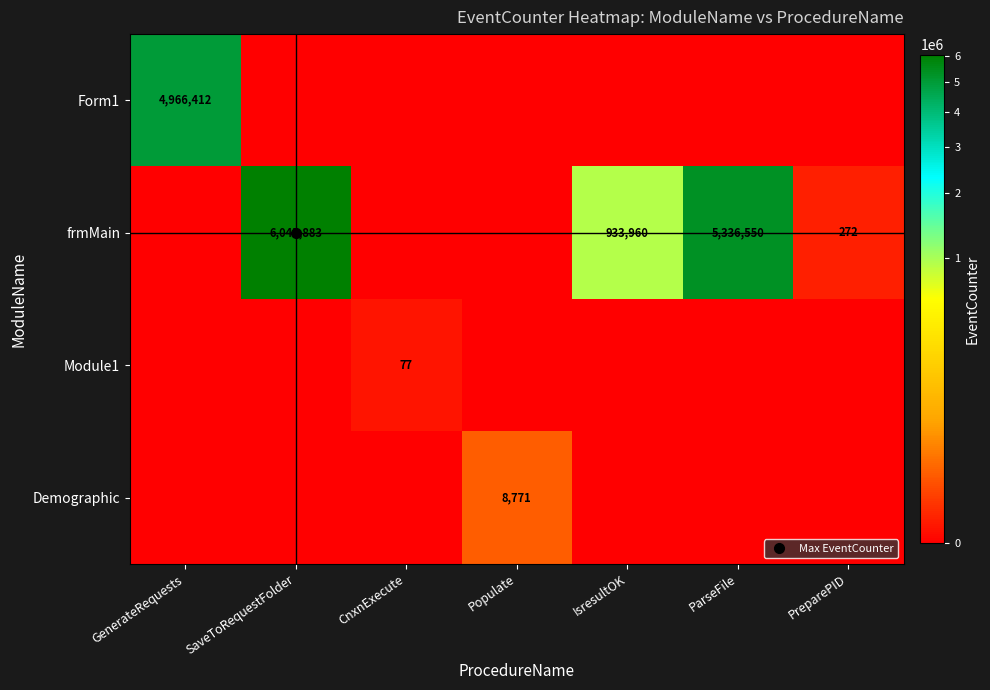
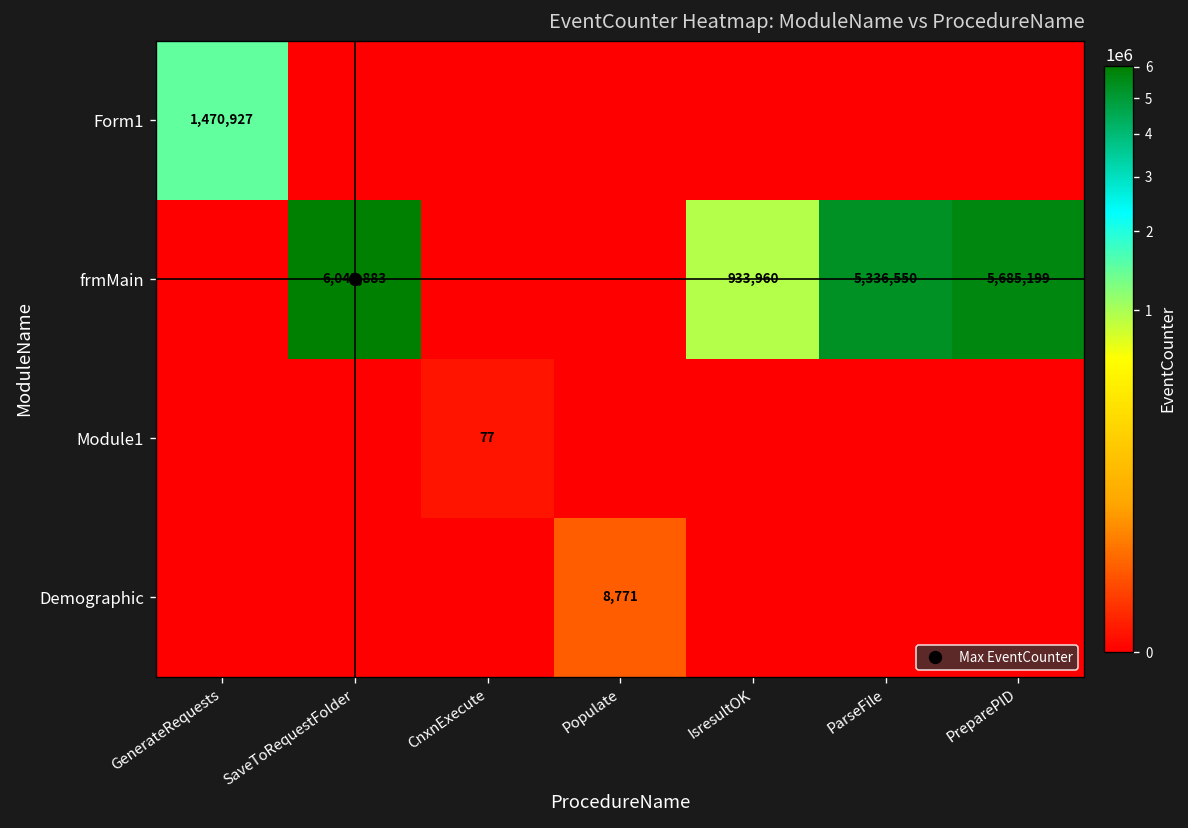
Form1, GenerateRequests: 4,966,412 -> 1,470,927
frmMain, PreparePID: 272 -> 5,685,199
